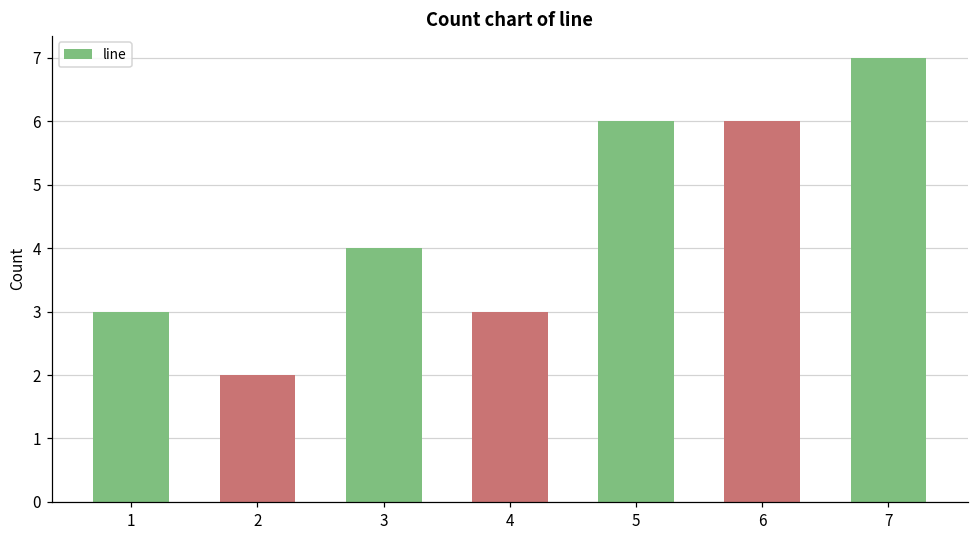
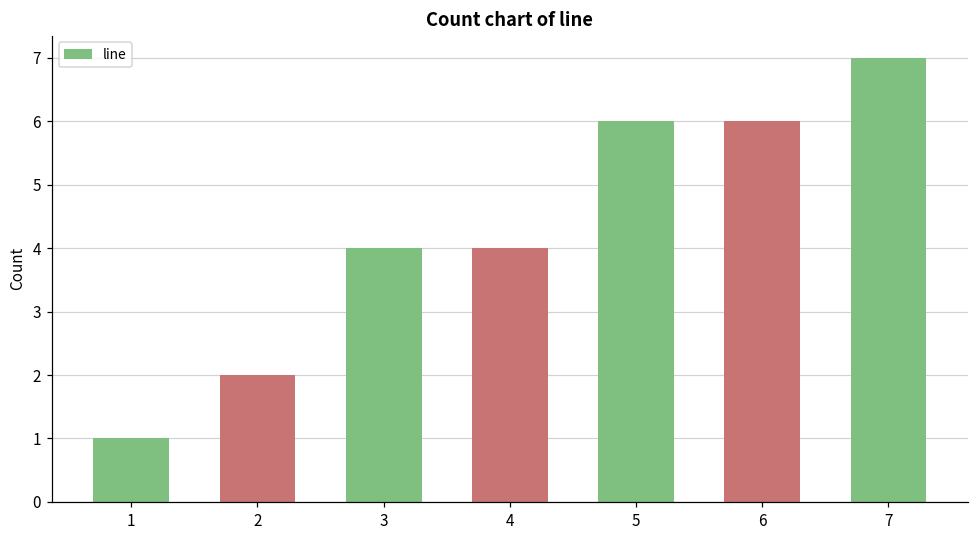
1: 3 -> 1
4: 3 -> 4
